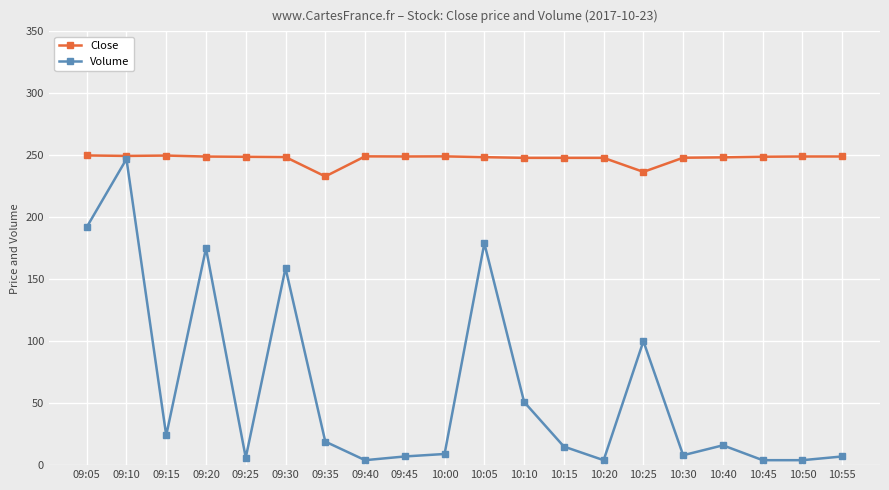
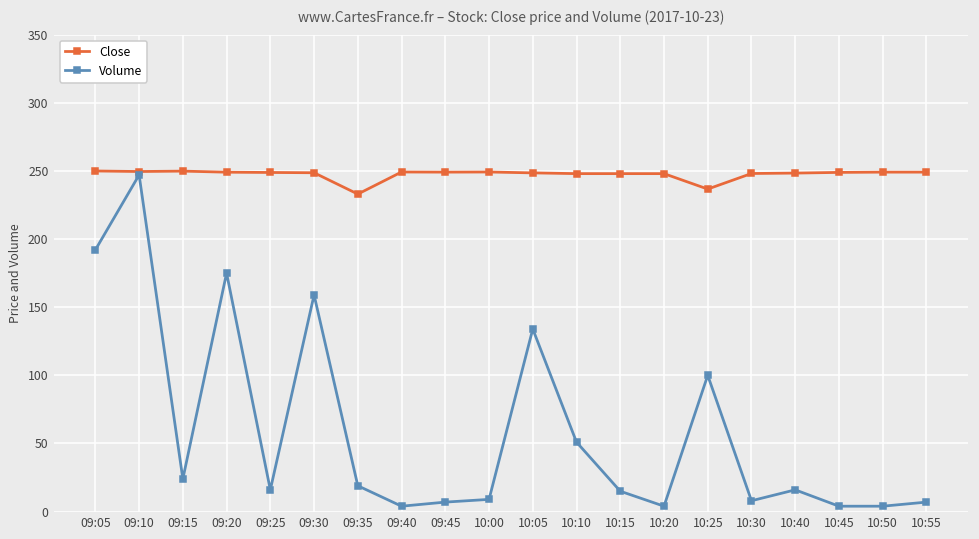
Volume, 09:25: 6 -> 16
Volume, 10:05: 179 -> 134
